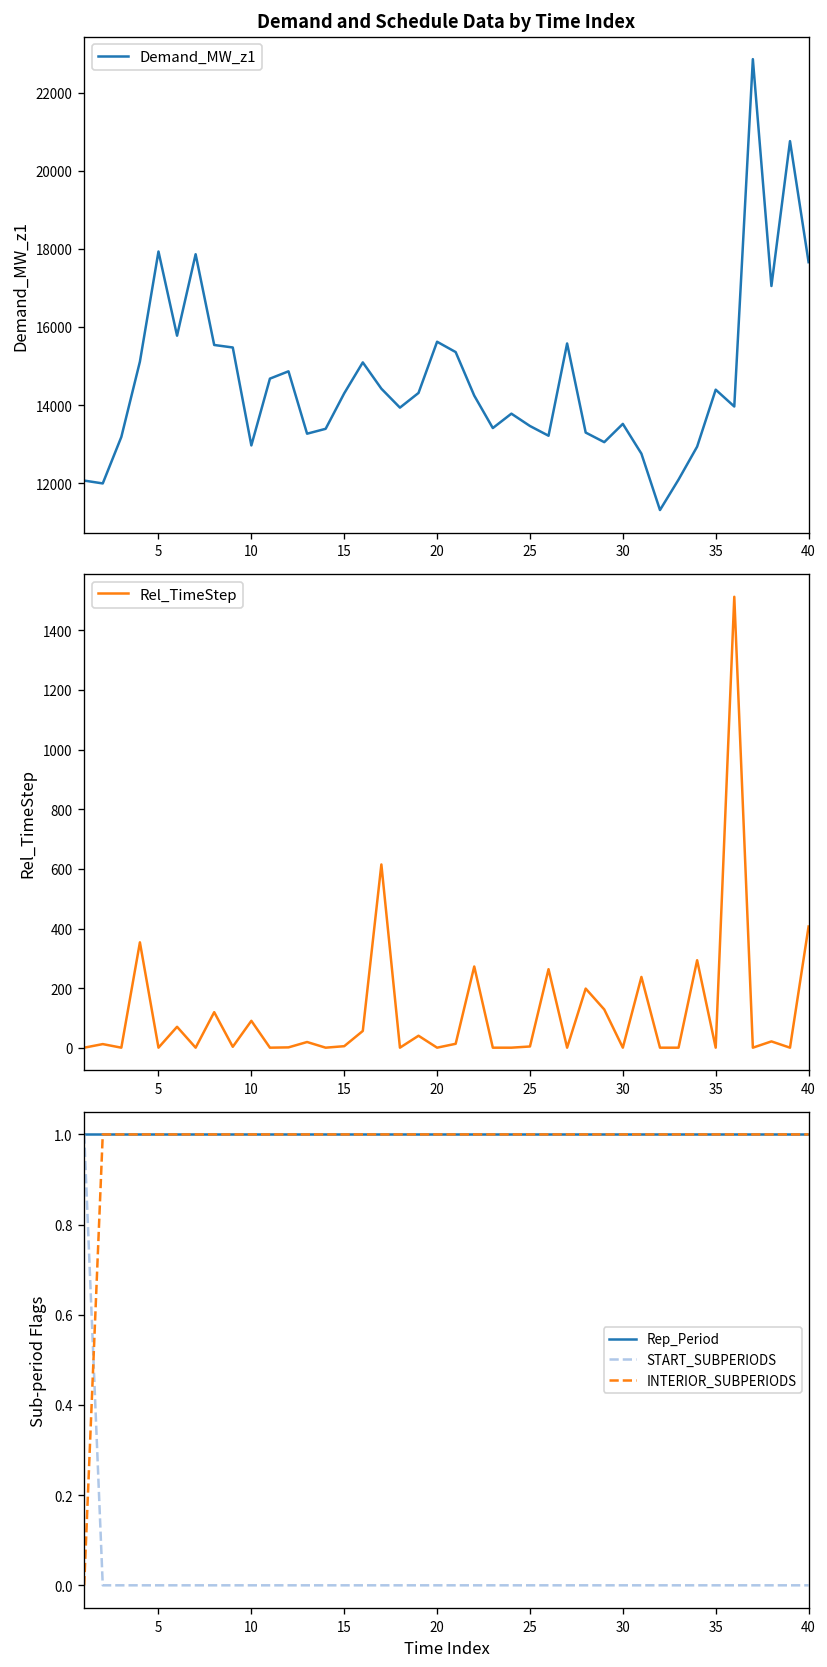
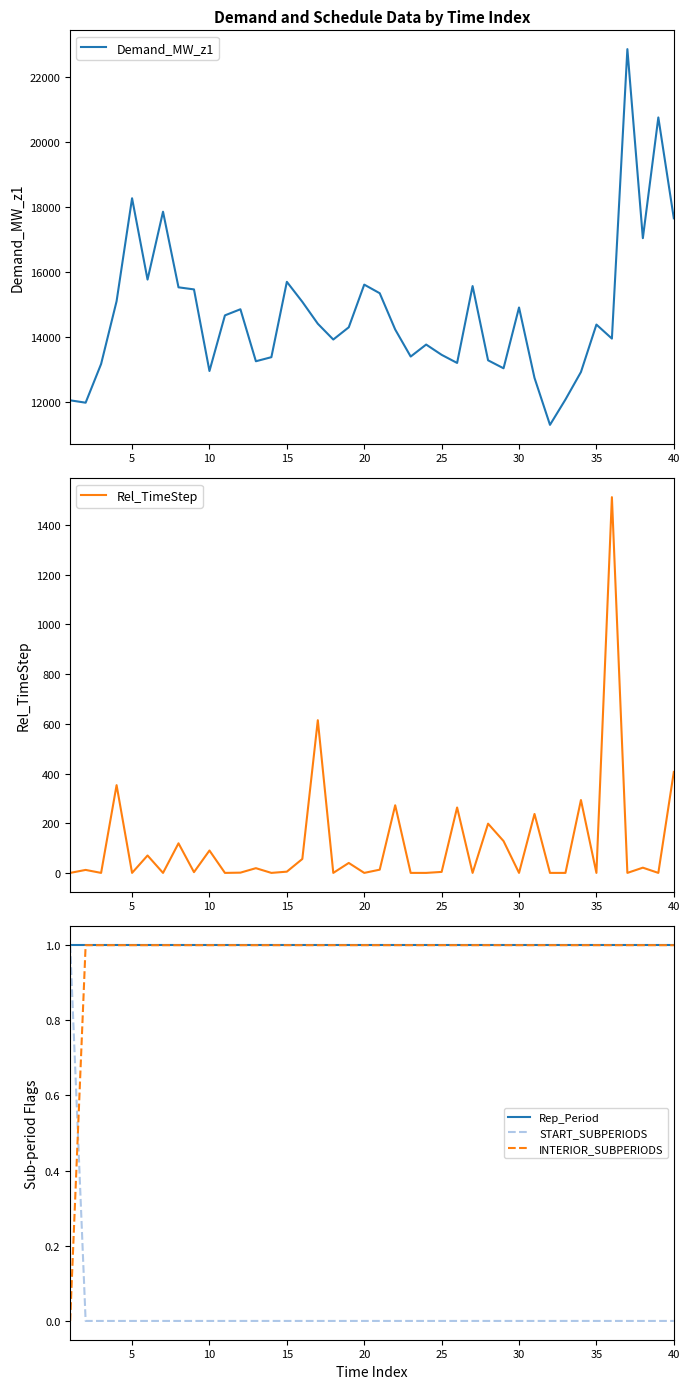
Demand and Schedule Data by Time Index, 5: 17900 -> 18300
Demand and Schedule Data by Time Index, 15: 14300 -> 15700
Demand and Schedule Data by Time Index, 30: 13500 -> 14900
